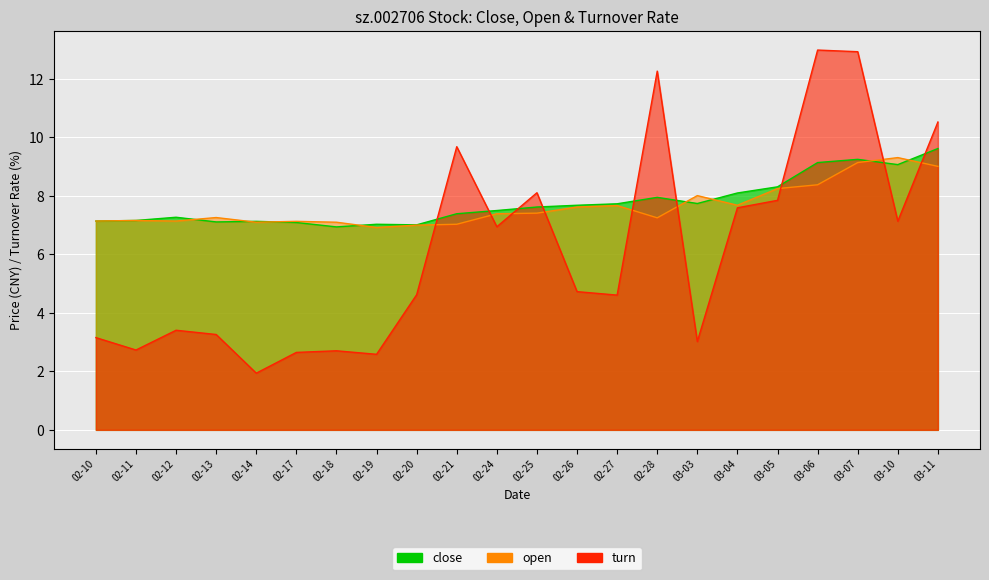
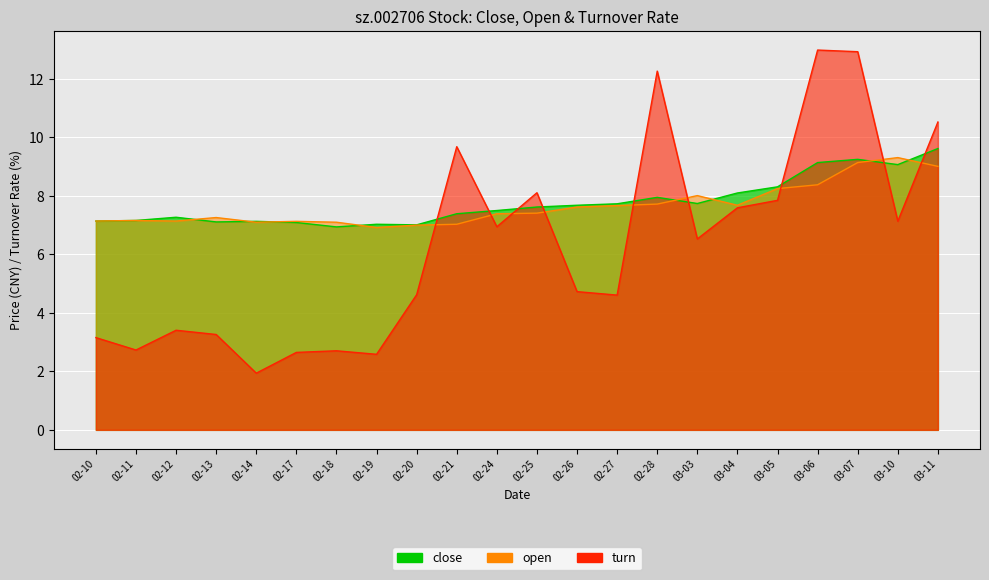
open, 02-28: 7.3 -> 7.7
turn, 03-03: 3.0 -> 6.5
